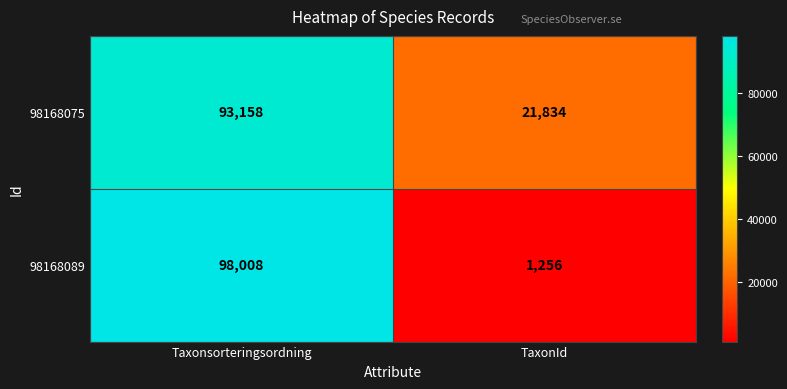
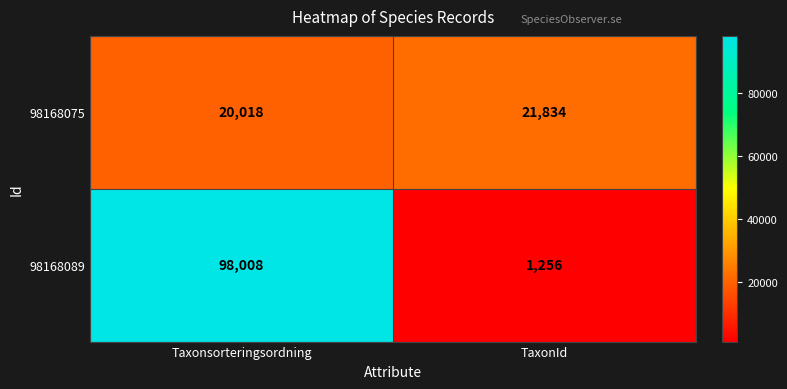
98168075, Taxonsorteringsordning: 93,158 -> 20,018
